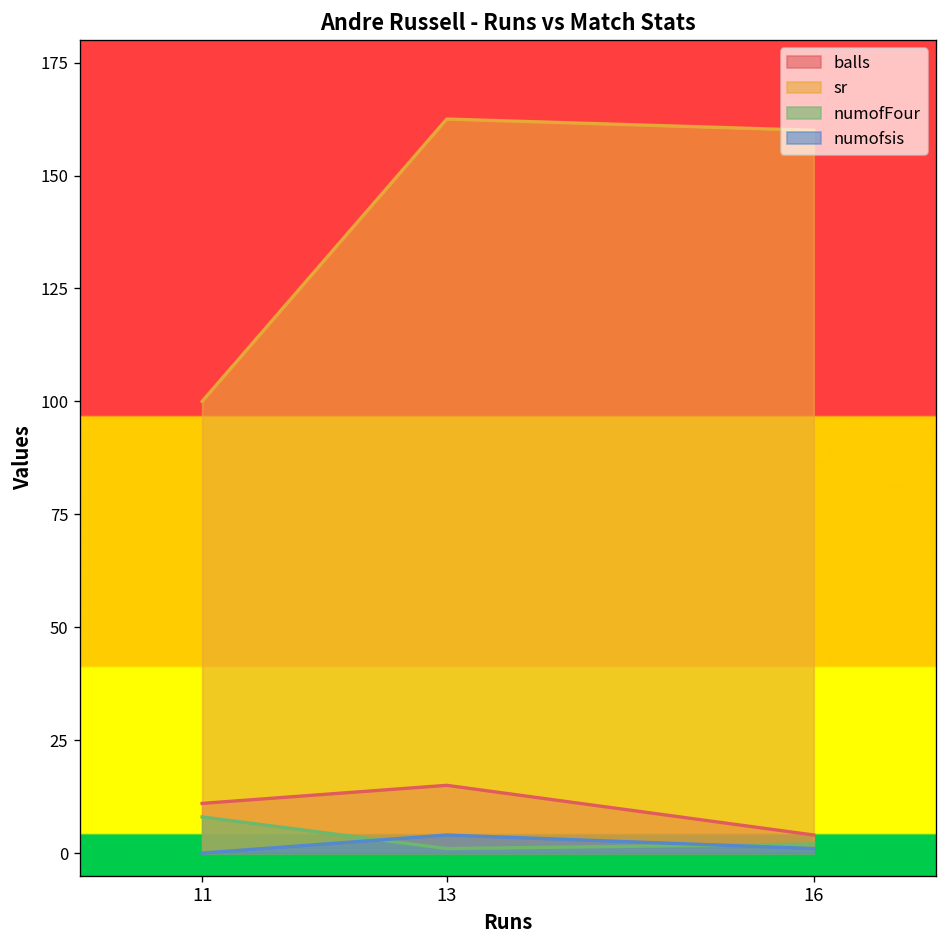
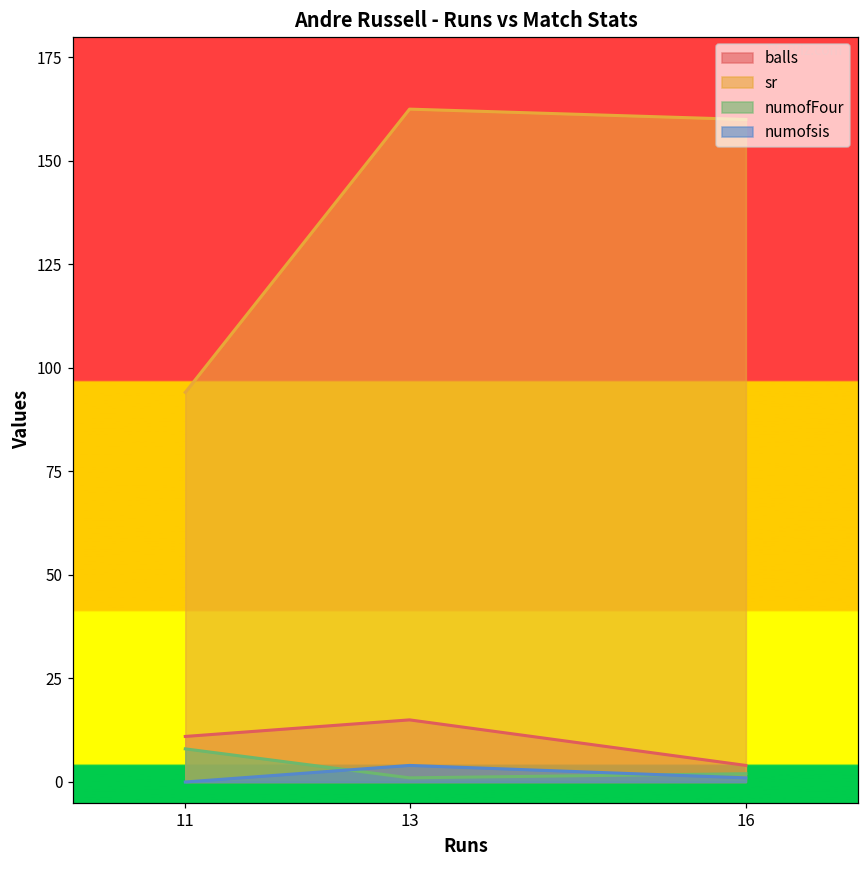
sr, 11: 100 -> 94
